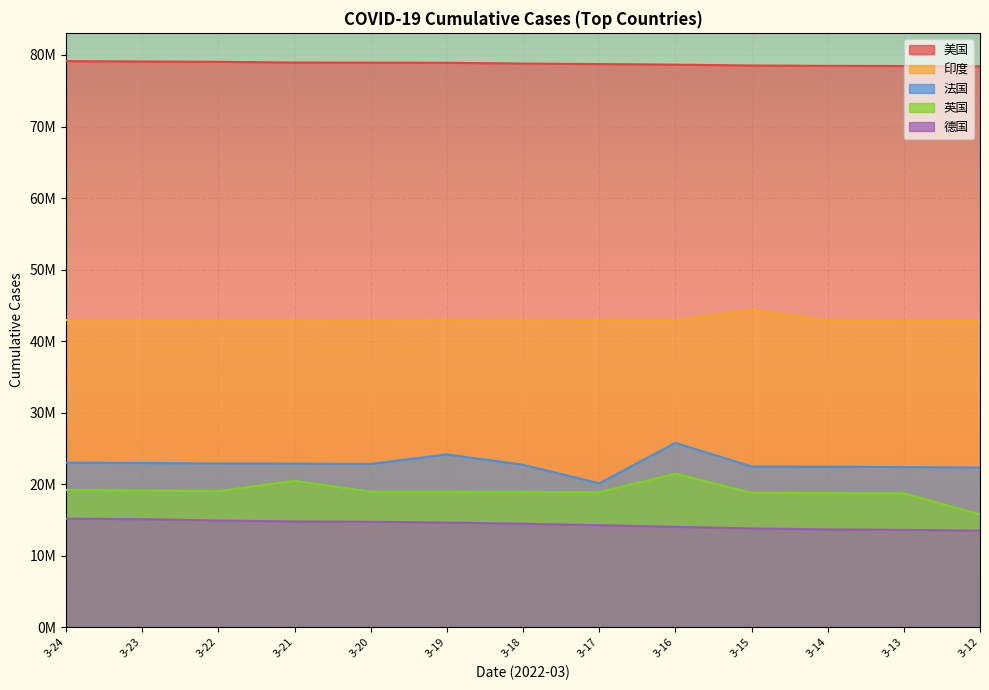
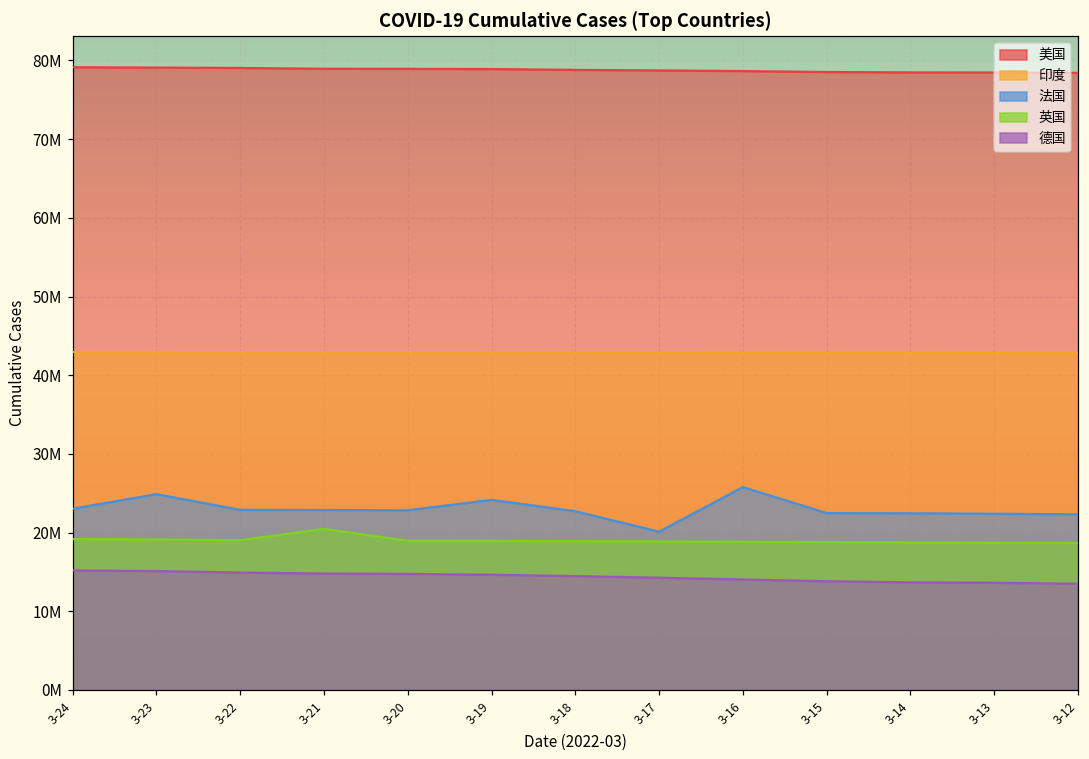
法国, 3-23: 23000000 -> 25000000
英国, 3-16: 21000000 -> 19000000
印度, 3-15: 44000000 -> 43000000
英国, 3-12: 16000000 -> 19000000
